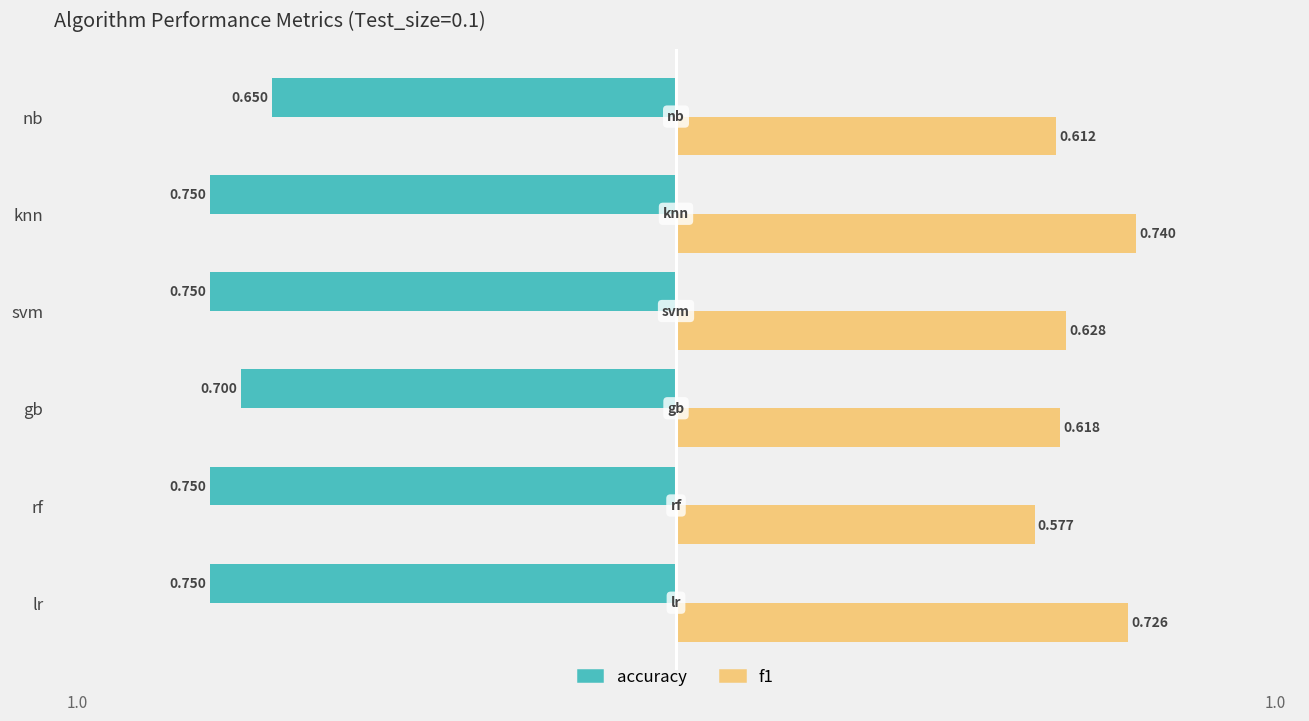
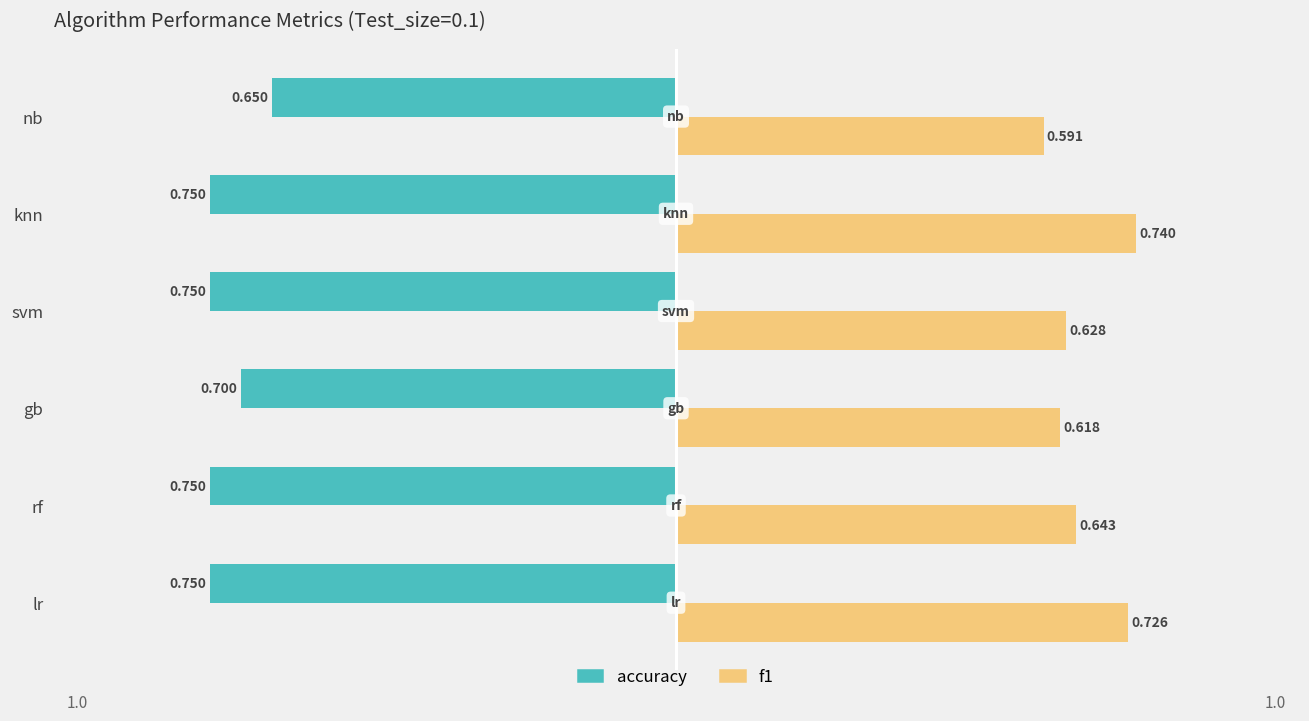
f1, nb: 0.612 -> 0.591
f1, rf: 0.577 -> 0.643
